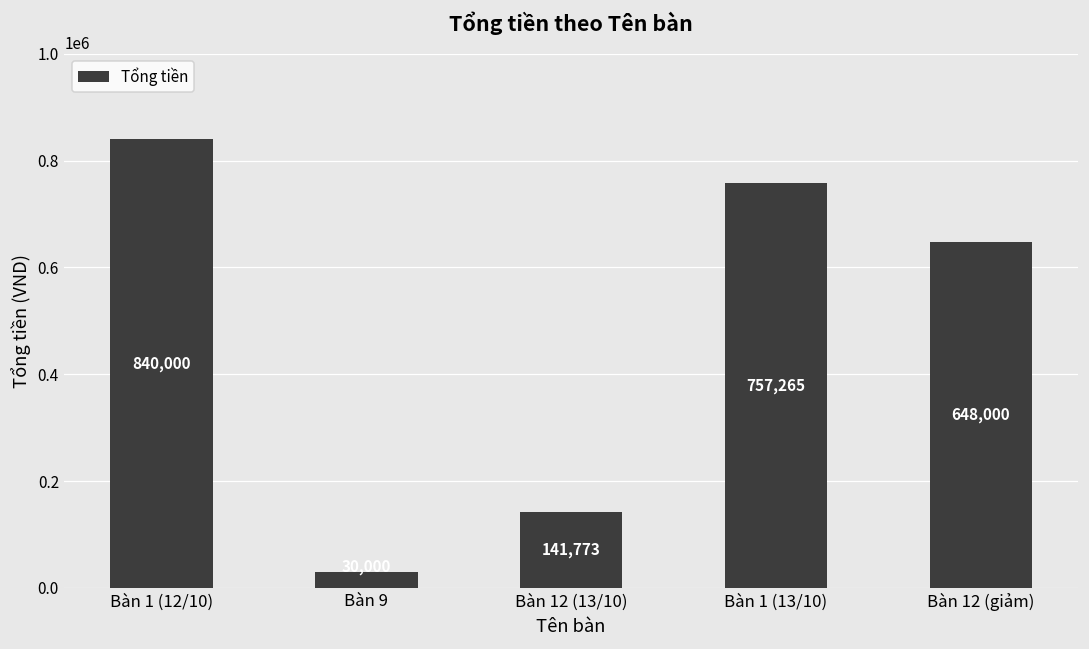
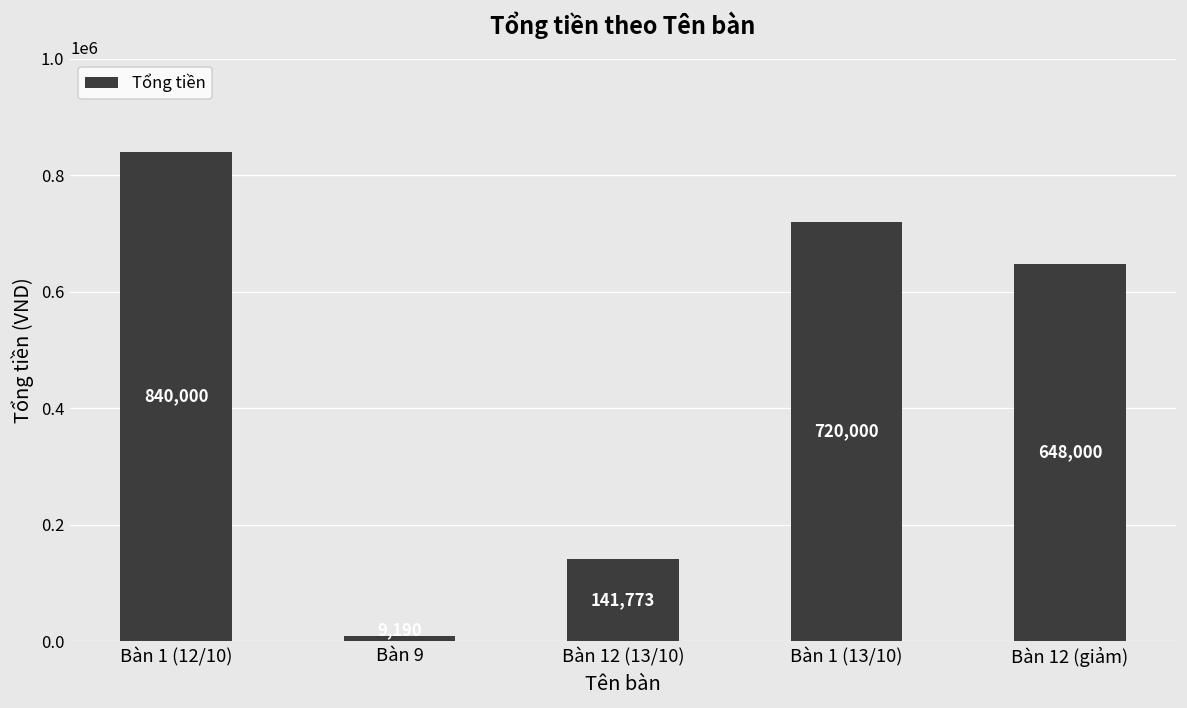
Bàn 9: 30000 -> 10000
Bàn 1 (13/10): 757,265 -> 720,000
